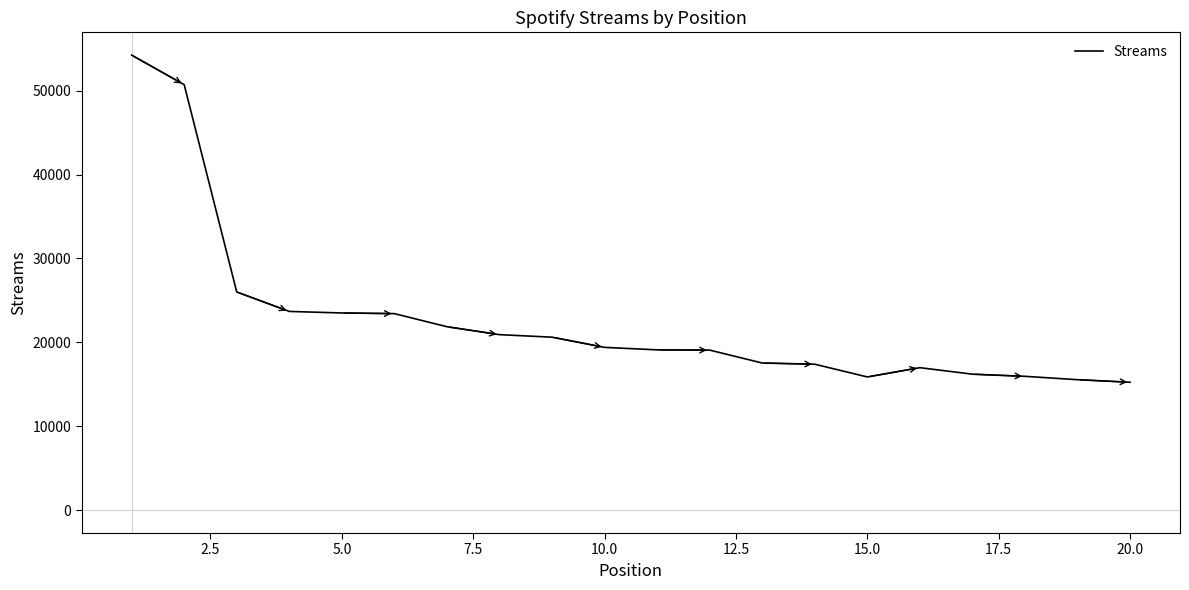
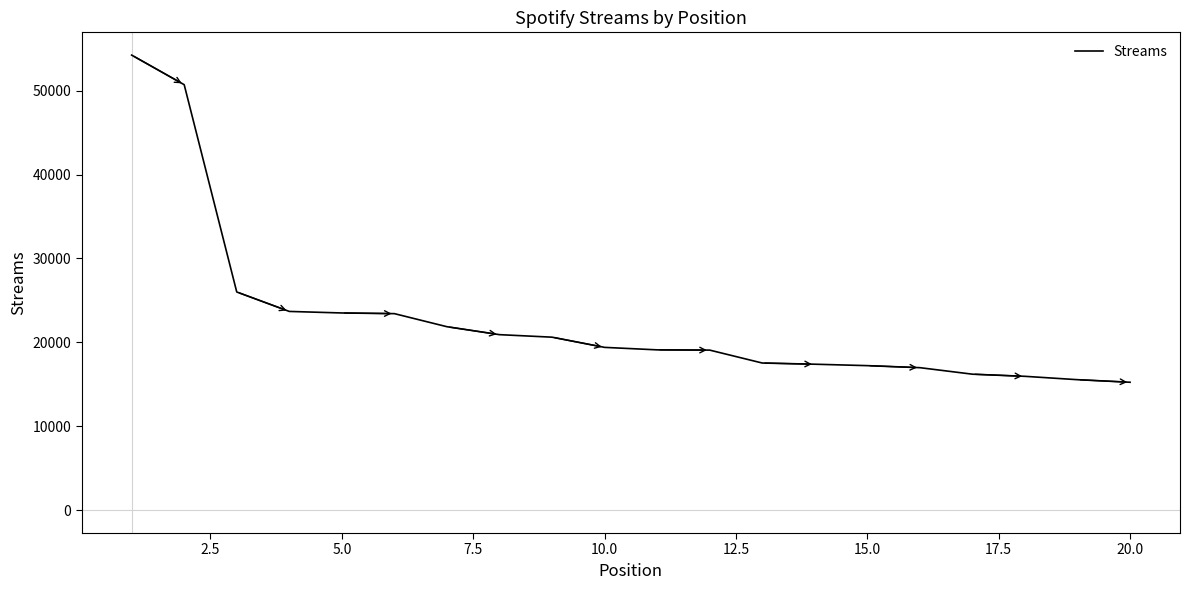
15.0: 16000 -> 17000
